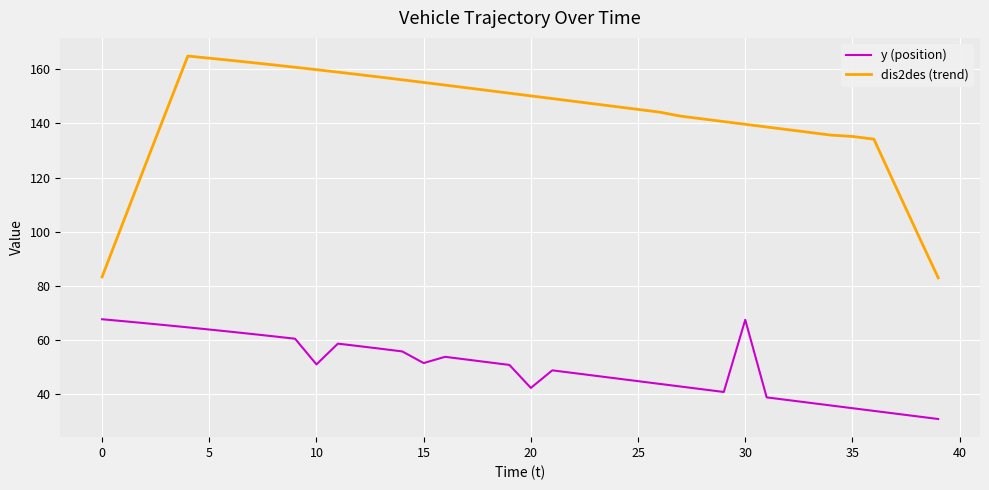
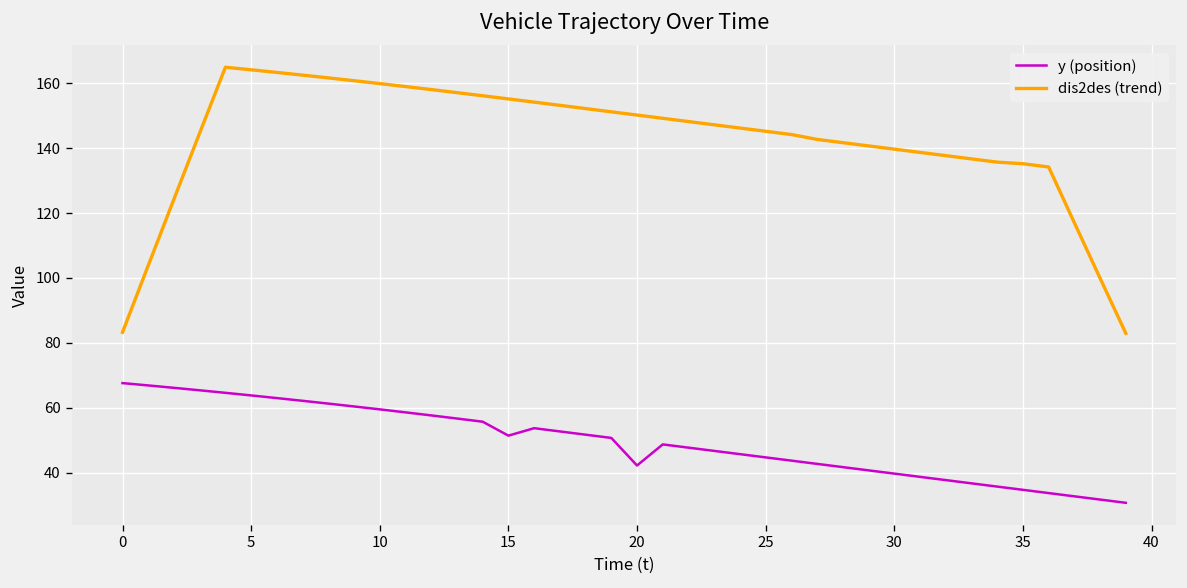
y (position), 10: 51 -> 60
y (position), 30: 67 -> 40
